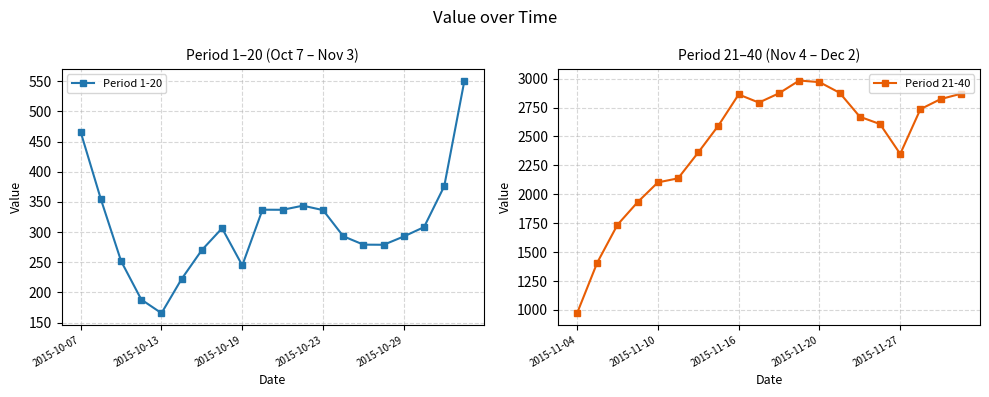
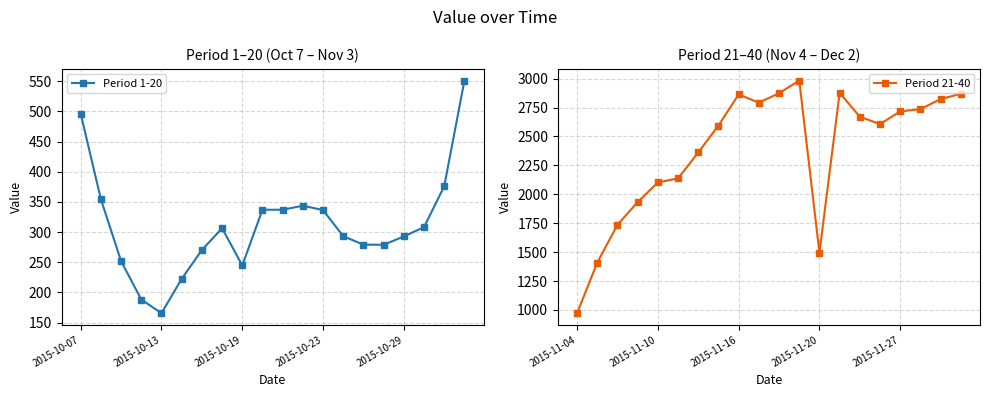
Period 1–20 (Oct 7 – Nov 3), 2015-10-07: 470 -> 500
Period 21–40 (Nov 4 – Dec 2), 2015-11-20: 2970 -> 1490
Period 21–40 (Nov 4 – Dec 2), 2015-11-27: 2350 -> 2720
